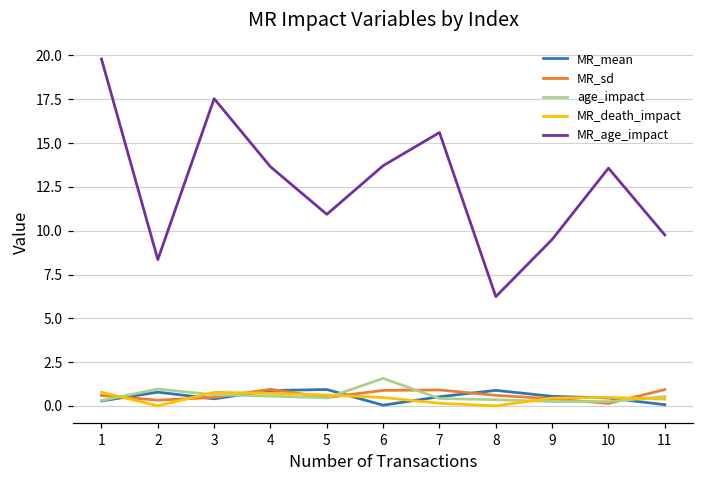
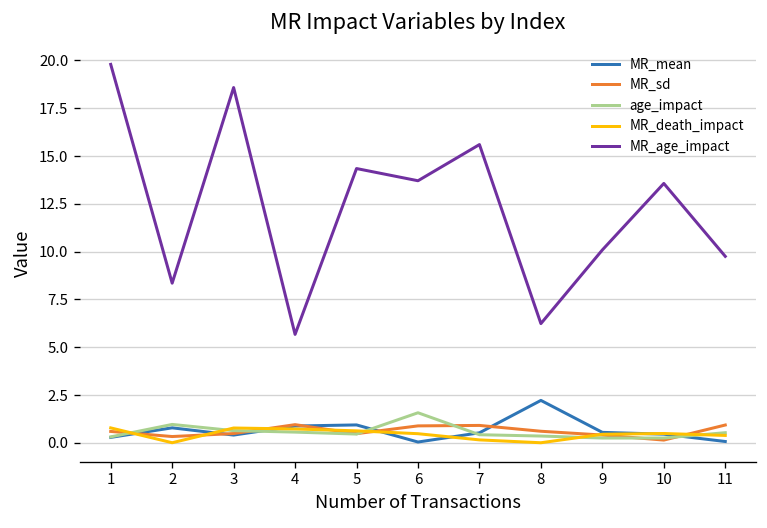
MR_age_impact, 3: 17.5 -> 18.6
MR_age_impact, 4: 13.6 -> 5.7
MR_age_impact, 5: 10.9 -> 14.3
MR_mean, 8: 0.9 -> 2.2
MR_age_impact, 9: 9.5 -> 10.1
